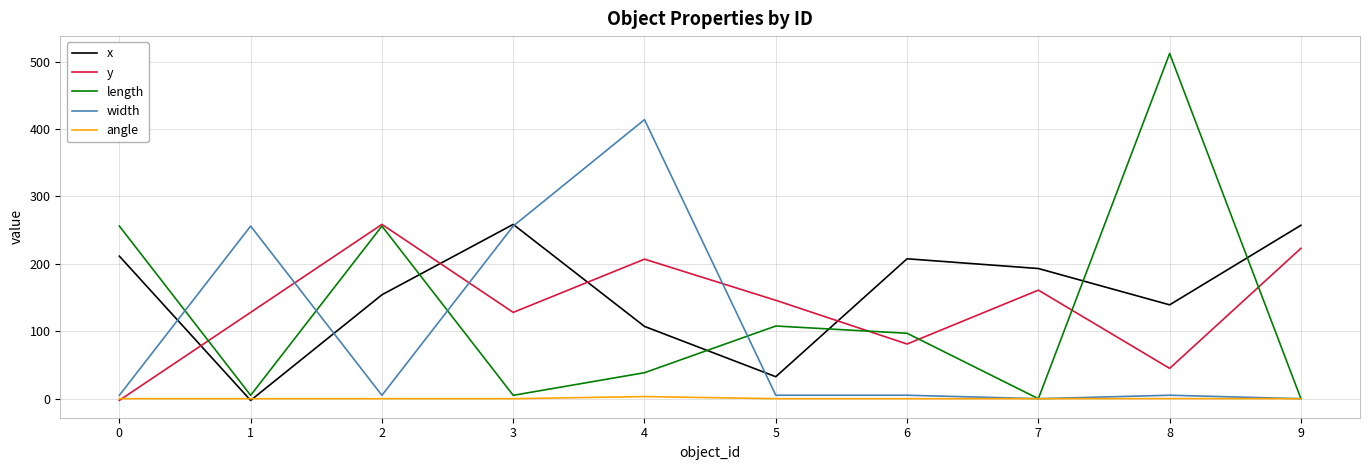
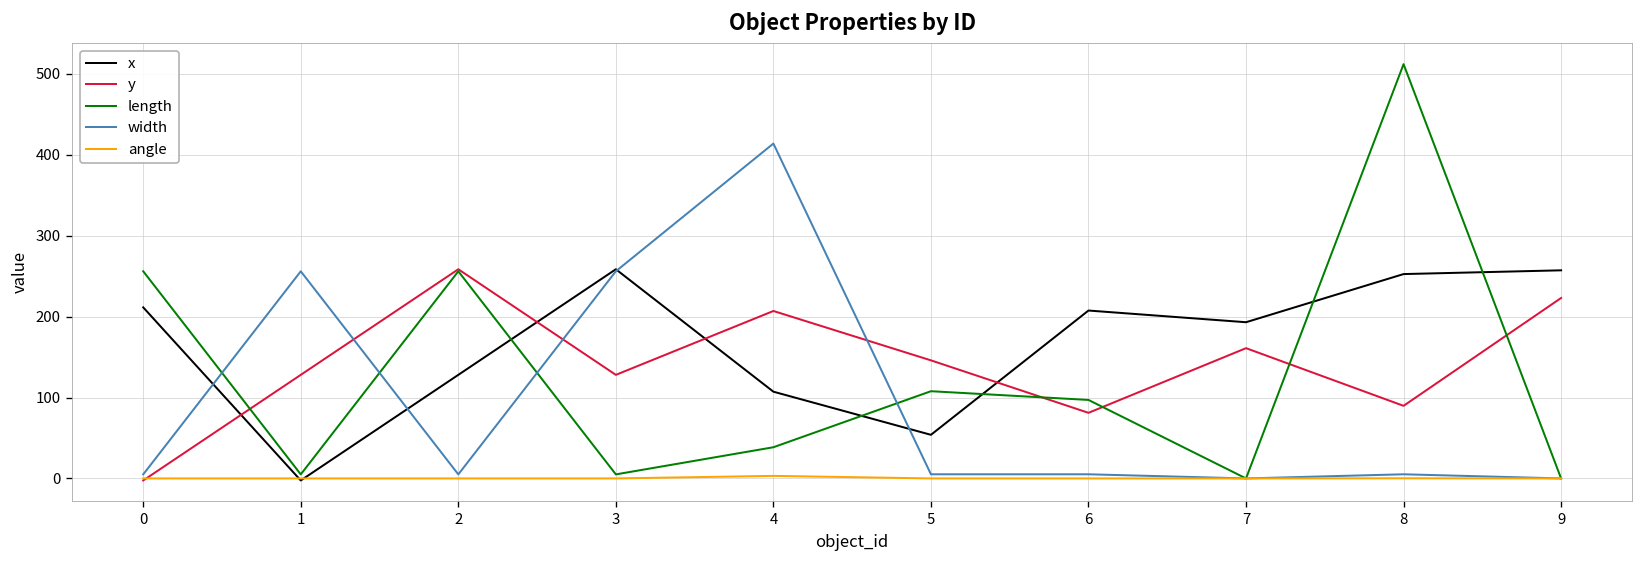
x, 2: 150 -> 130
x, 5: 30 -> 50
x, 8: 140 -> 250
y, 8: 40 -> 90
